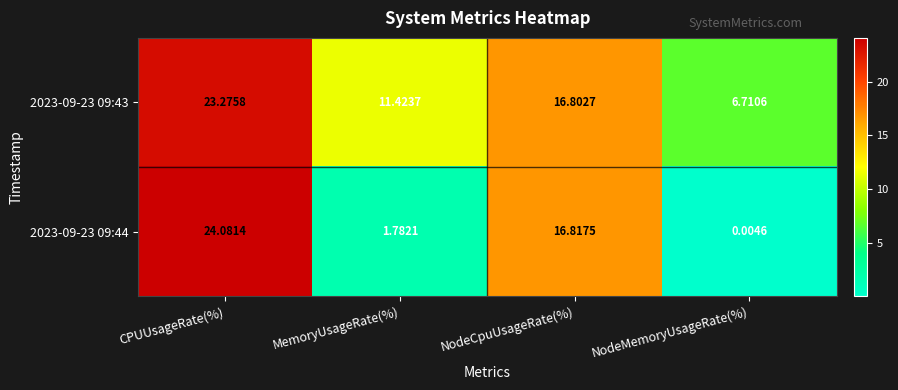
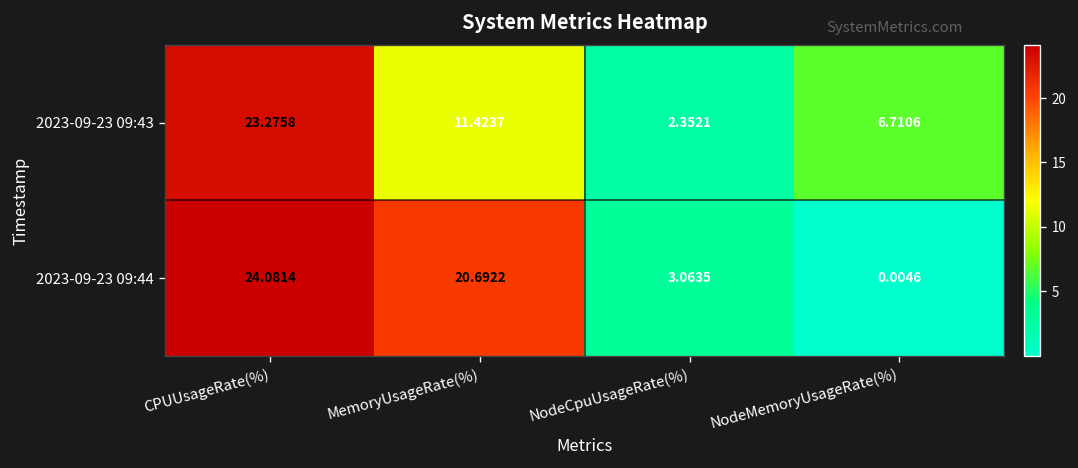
2023-09-23 09:43, NodeCpuUsageRate(%): 16.8027 -> 2.3521
2023-09-23 09:44, MemoryUsageRate(%): 1.7821 -> 20.6922
2023-09-23 09:44, NodeCpuUsageRate(%): 16.8175 -> 3.0635
